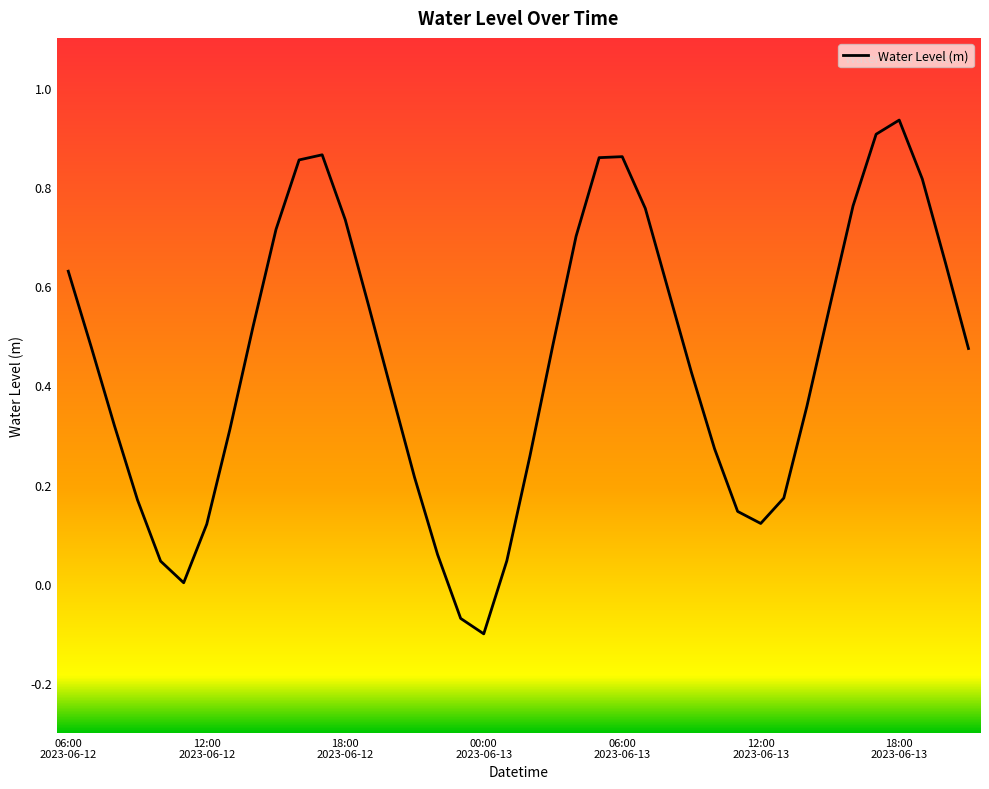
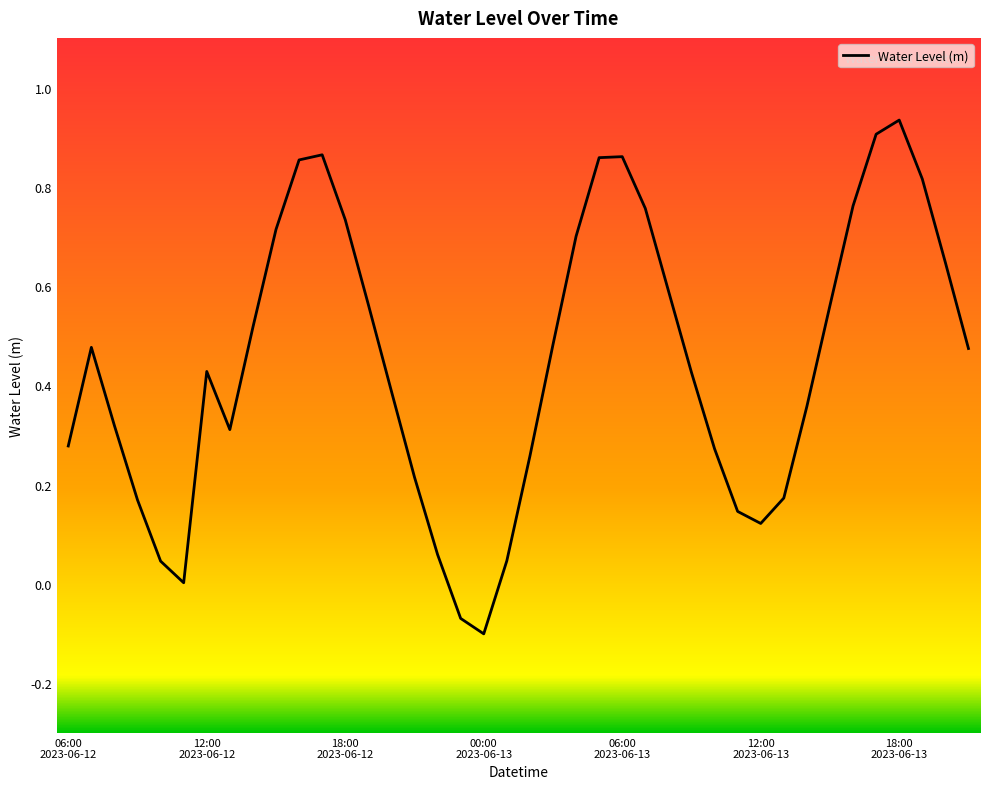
06:00 2023-06-12: 0.63 -> 0.28
12:00 2023-06-12: 0.12 -> 0.43
